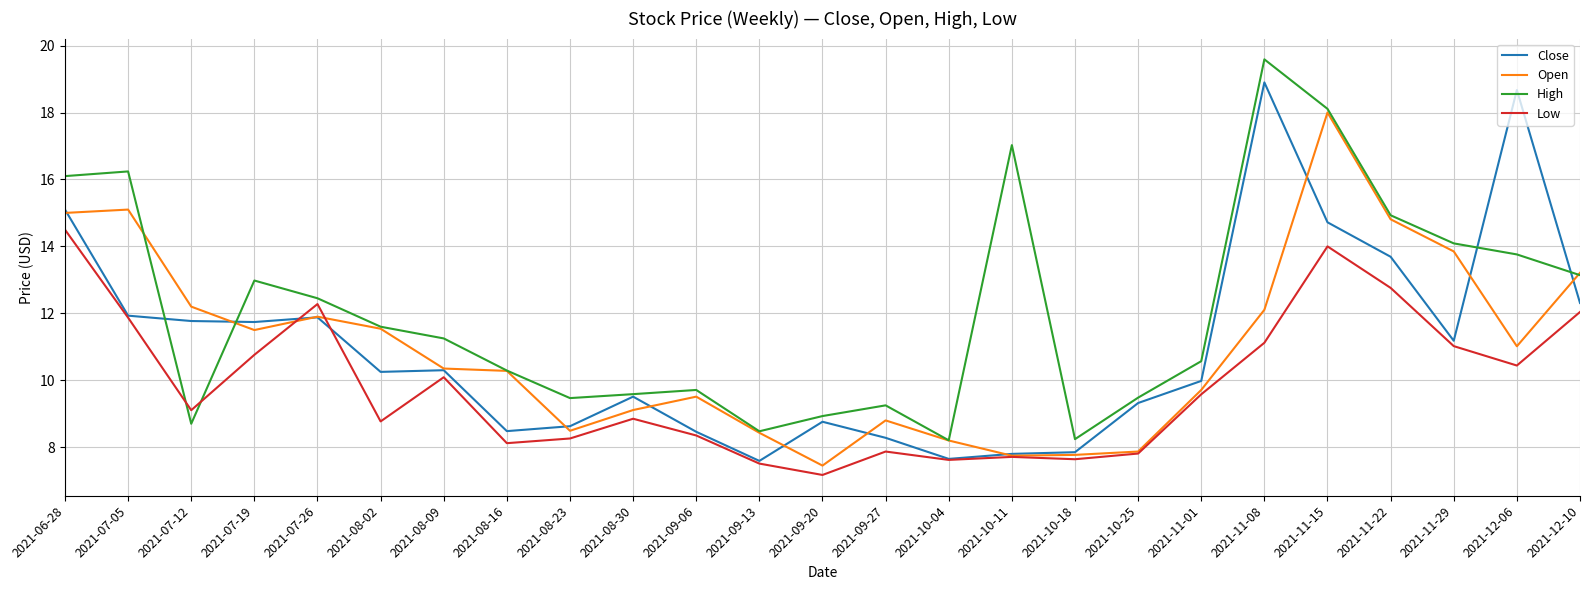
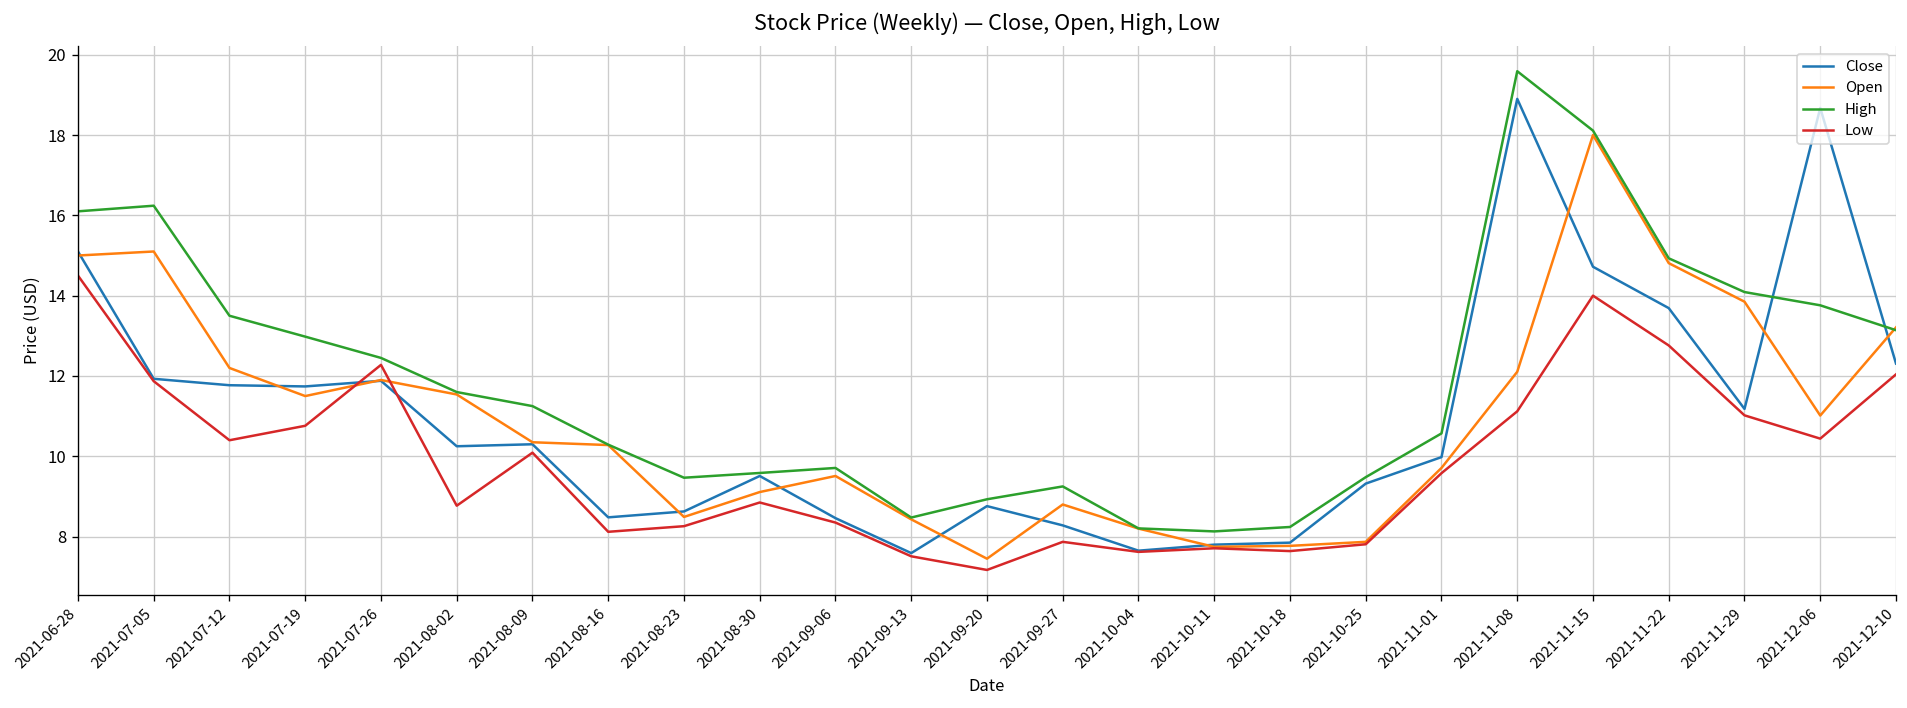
High, 2021-07-12: 8.7 -> 13.5
Low, 2021-07-12: 9.1 -> 10.4
High, 2021-10-11: 17.0 -> 8.1
